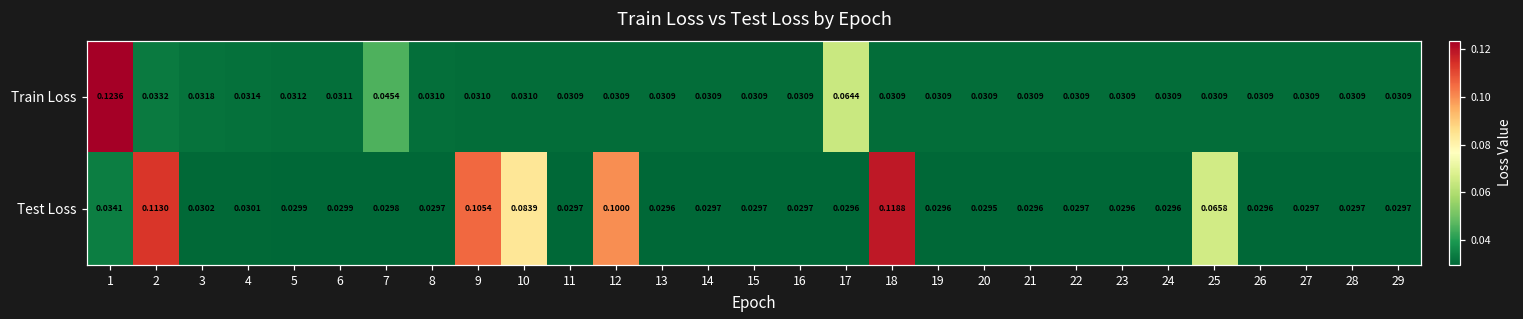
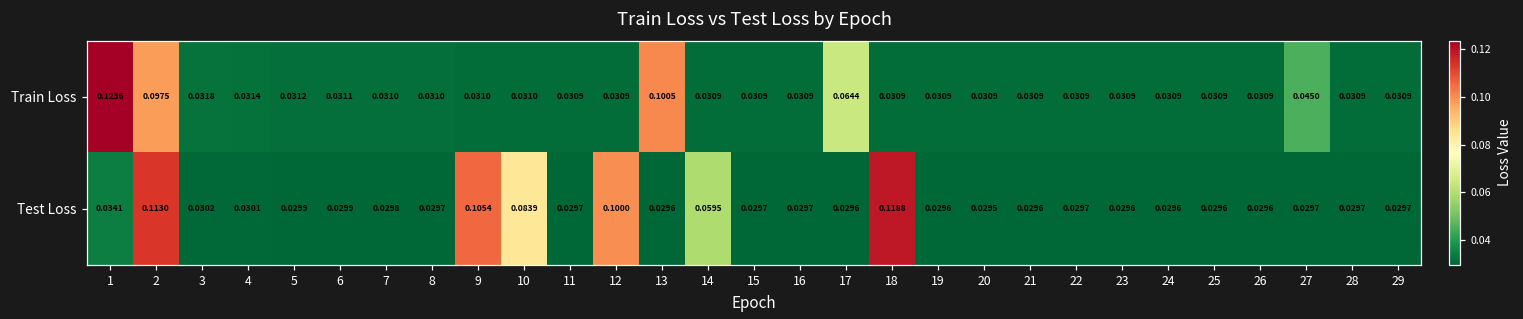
Train Loss, 2: 0.0332 -> 0.0975
Train Loss, 7: 0.0454 -> 0.0310
Train Loss, 13: 0.0309 -> 0.1005
Train Loss, 27: 0.0309 -> 0.0450
Test Loss, 14: 0.0297 -> 0.0595
Test Loss, 25: 0.0658 -> 0.0296
